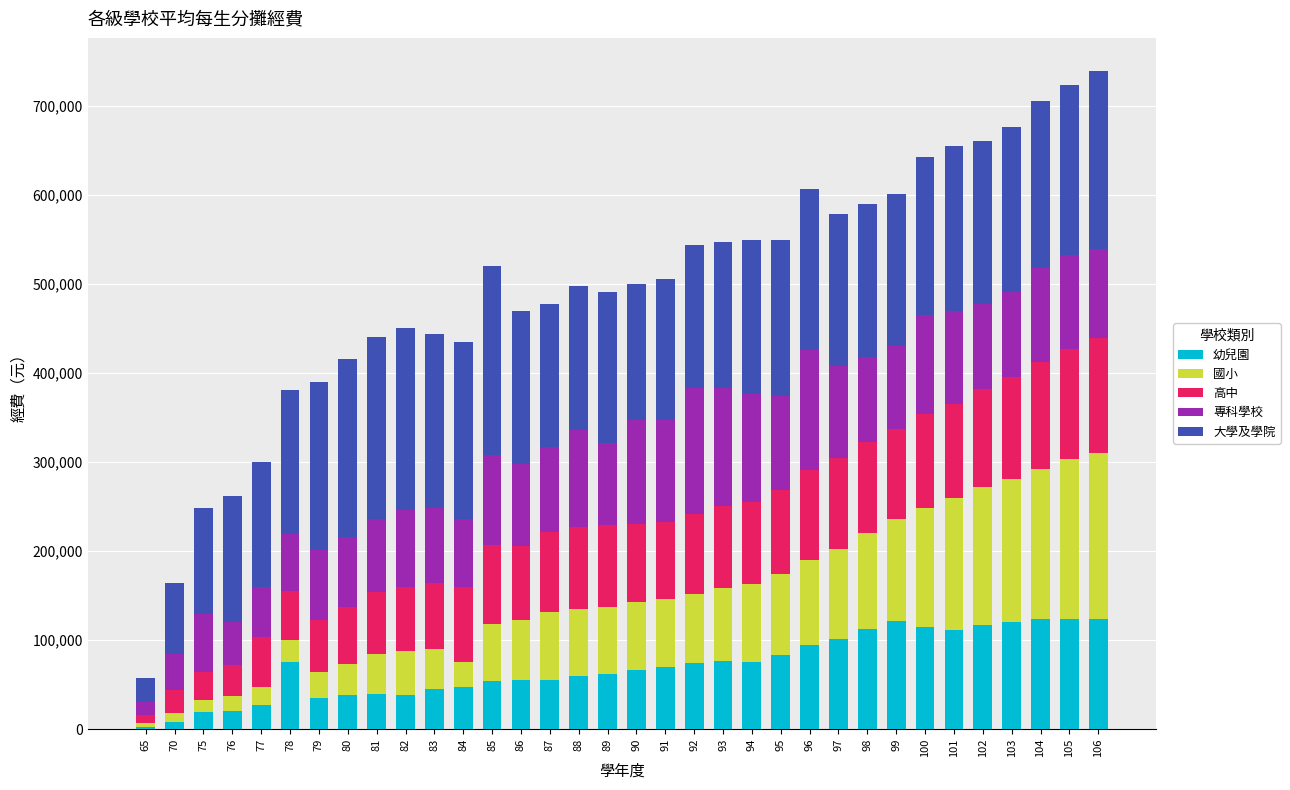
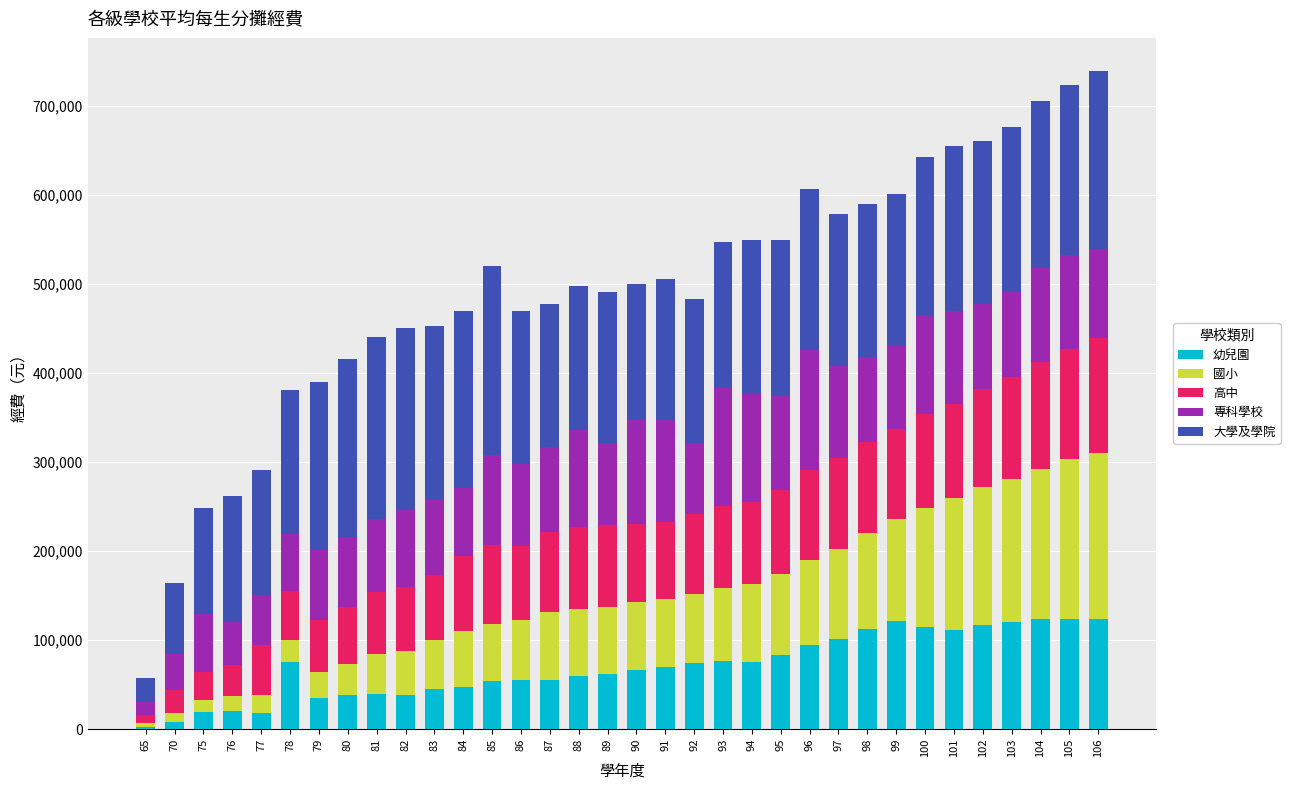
幼兒園, 77: 30,000 -> 20,000
國小, 83: 45,000 -> 54,000
國小, 84: 30,000 -> 60,000
專科學校, 92: 140,000 -> 80,000
